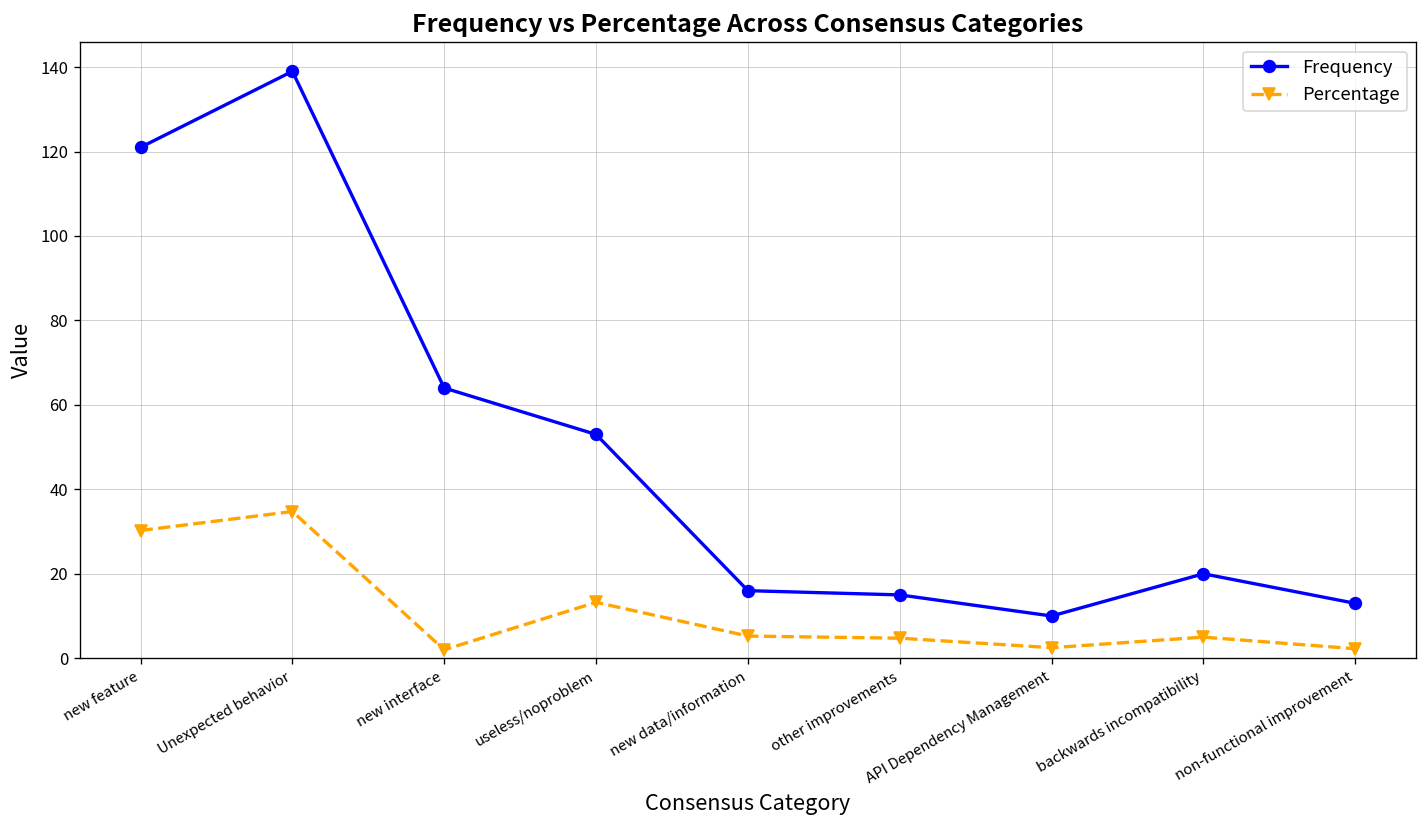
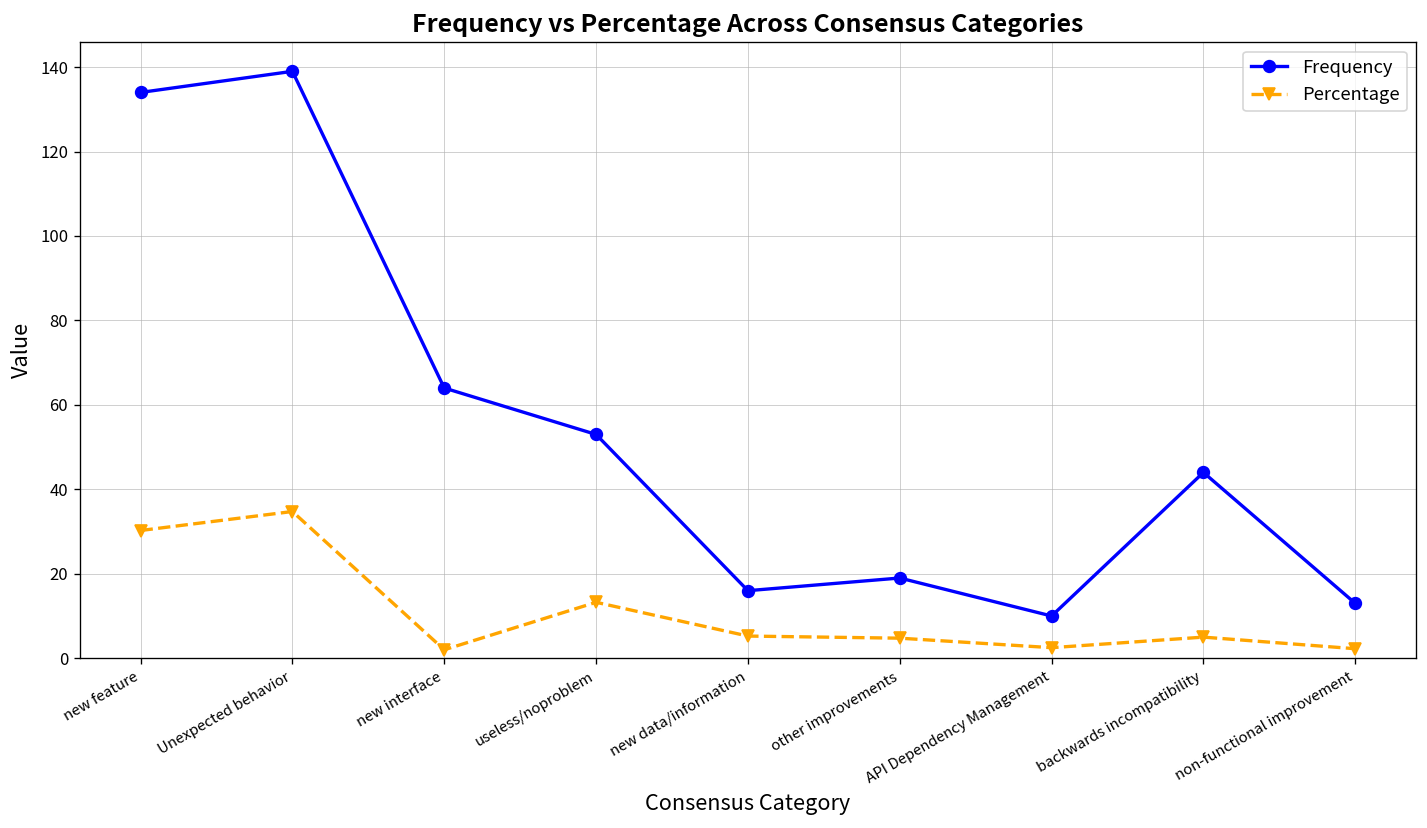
Frequency, new feature: 121 -> 134
Frequency, other improvements: 15 -> 19
Frequency, backwards incompatibility: 20 -> 44
